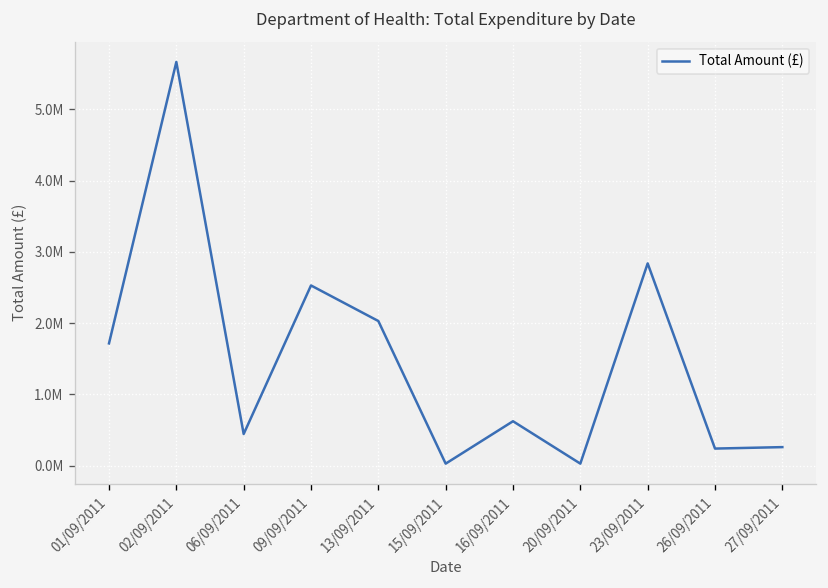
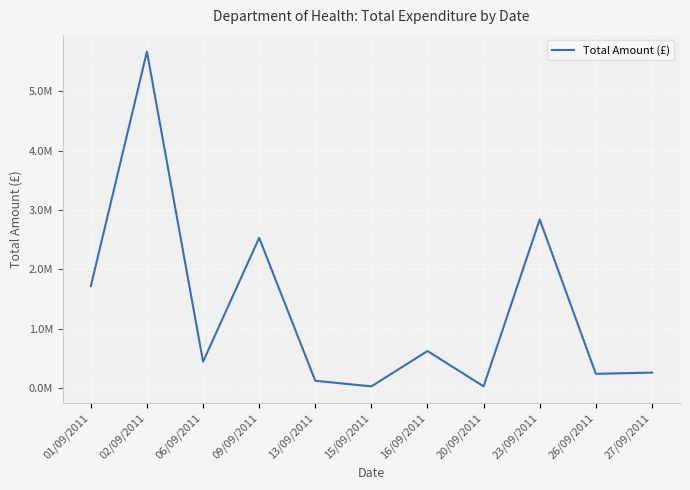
13/09/2011: 2000000 -> 100000
